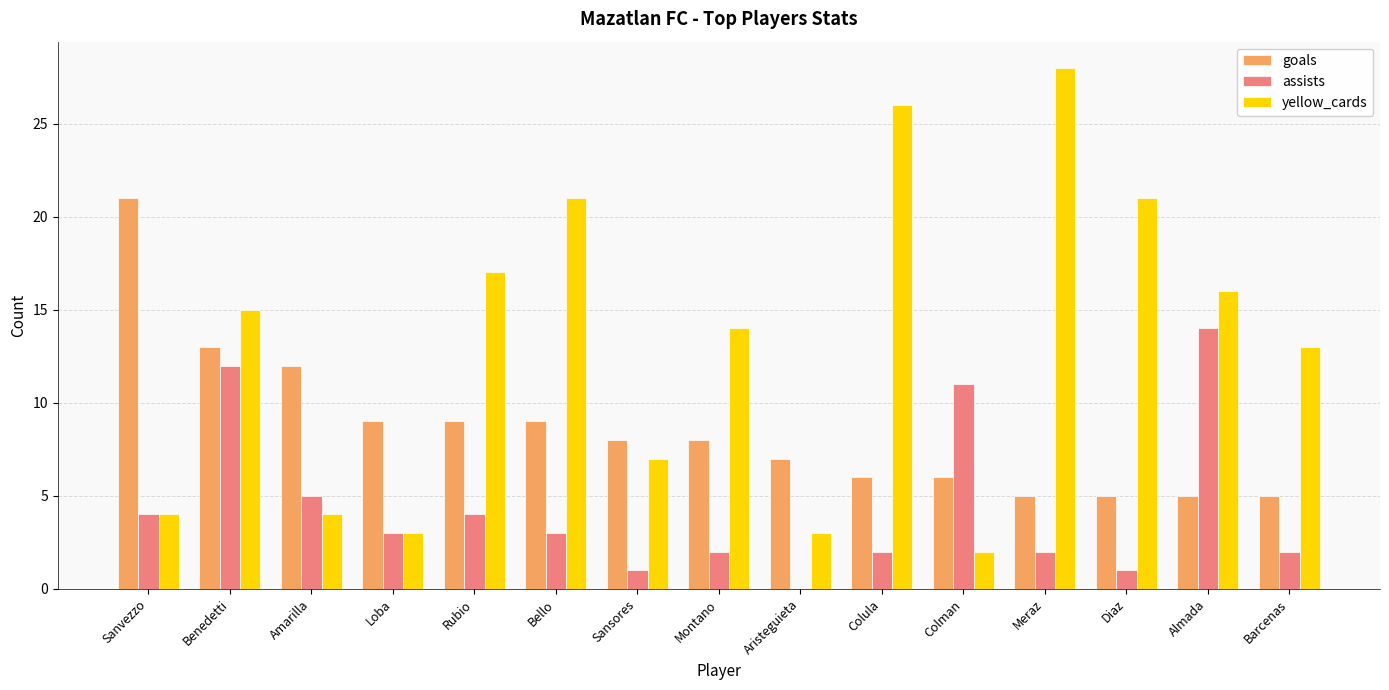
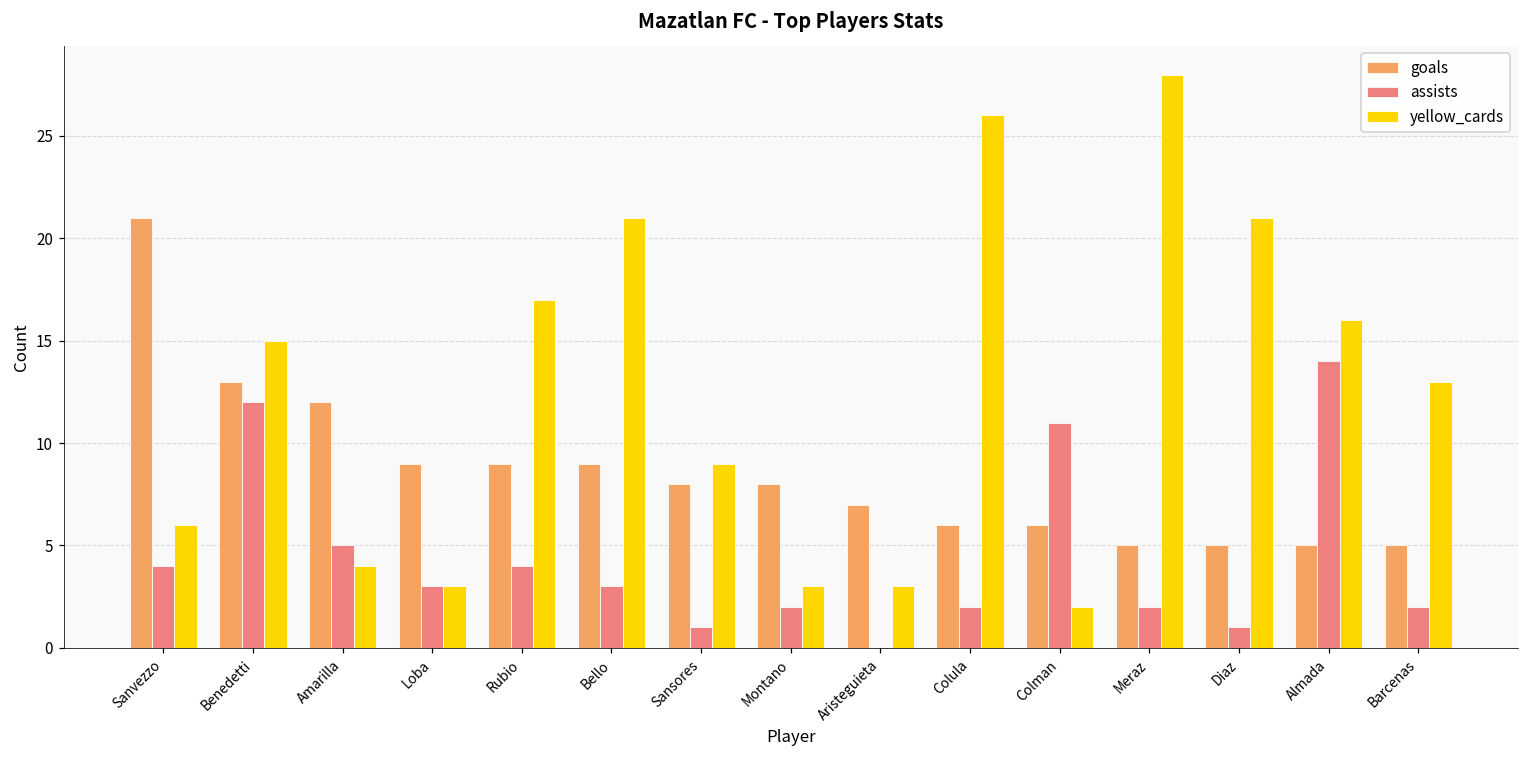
yellow_cards, Sanvezzo: 4 -> 6
yellow_cards, Sansores: 7 -> 9
yellow_cards, Montano: 14 -> 3
